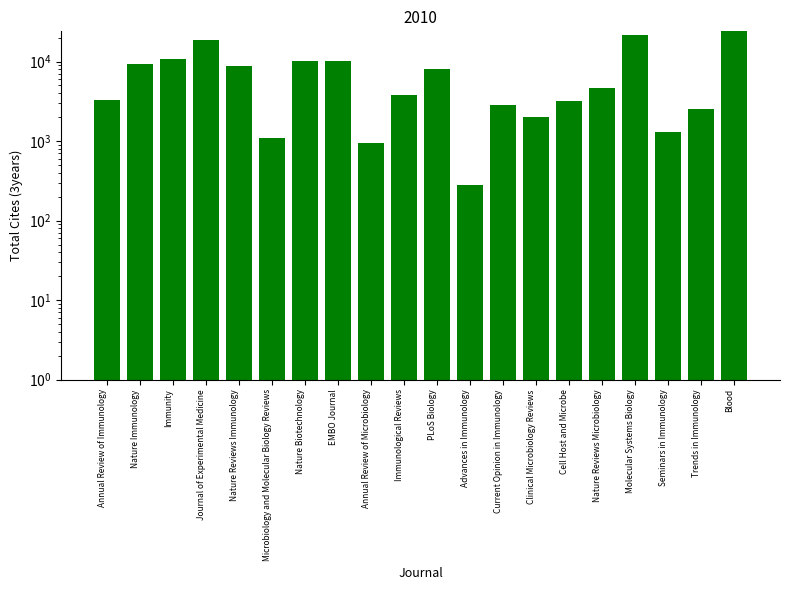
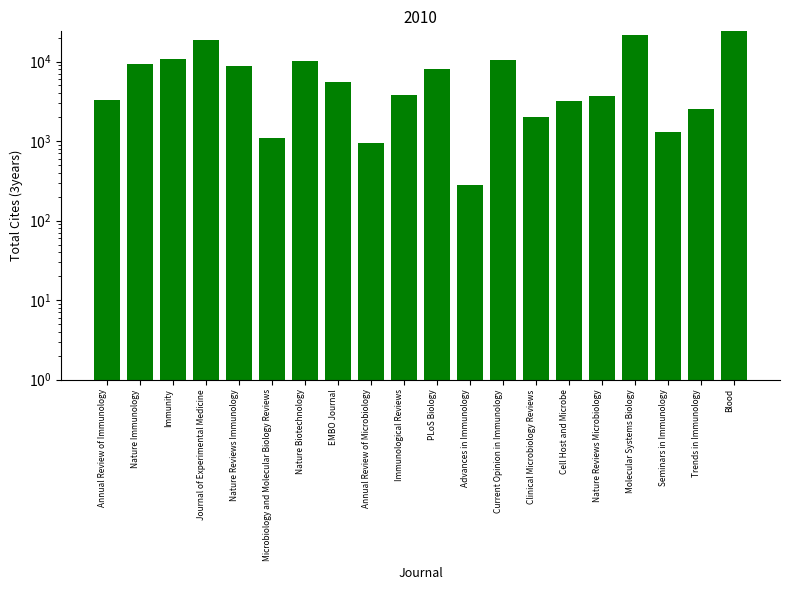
EMBO Journal: 10000 -> 6000
Current Opinion in Immunology: 2800 -> 10000
Nature Reviews Microbiology: 5000 -> 4000
